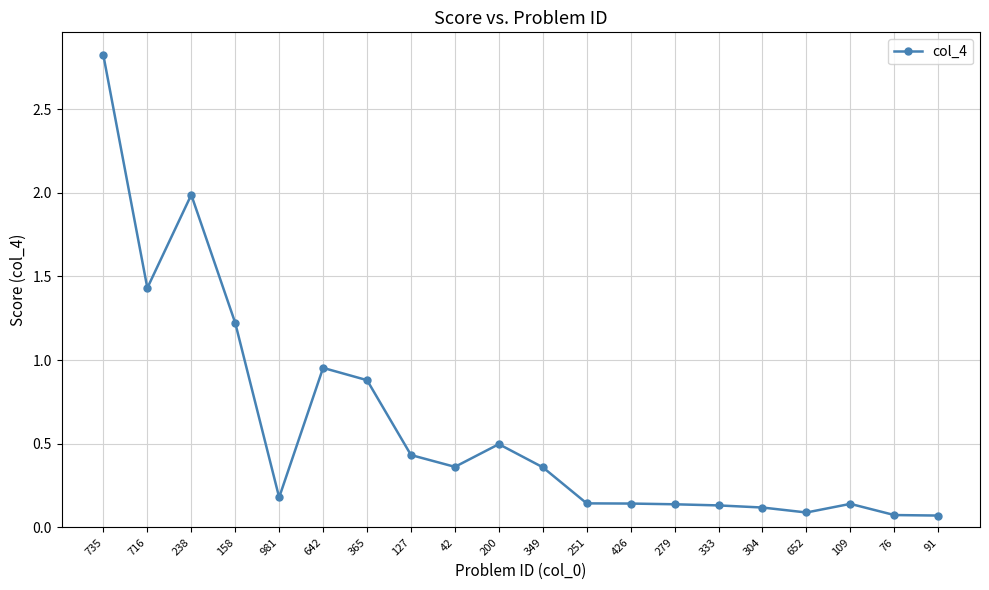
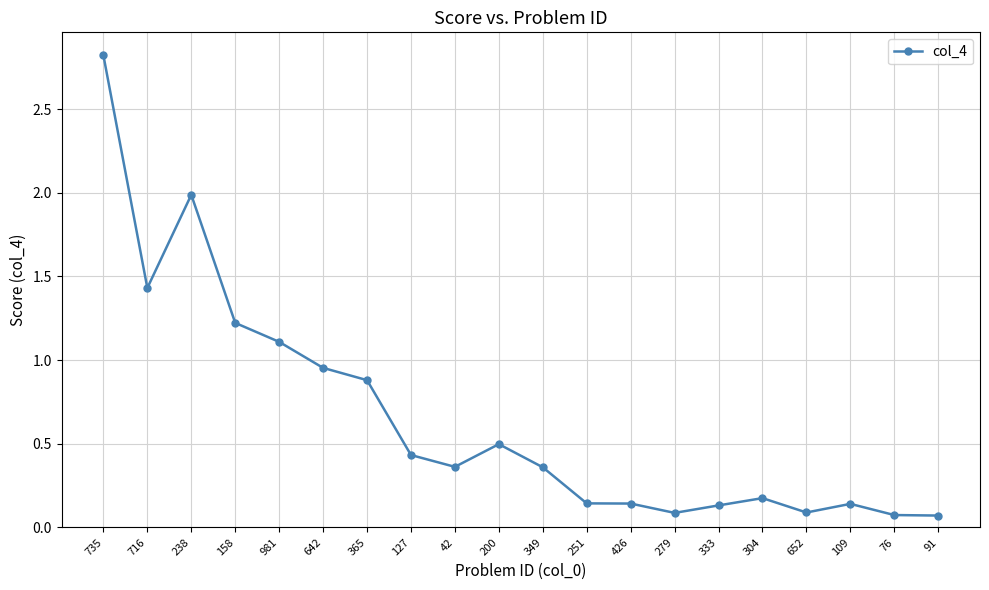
981: 0.18 -> 1.11
279: 0.14 -> 0.09
304: 0.12 -> 0.17
